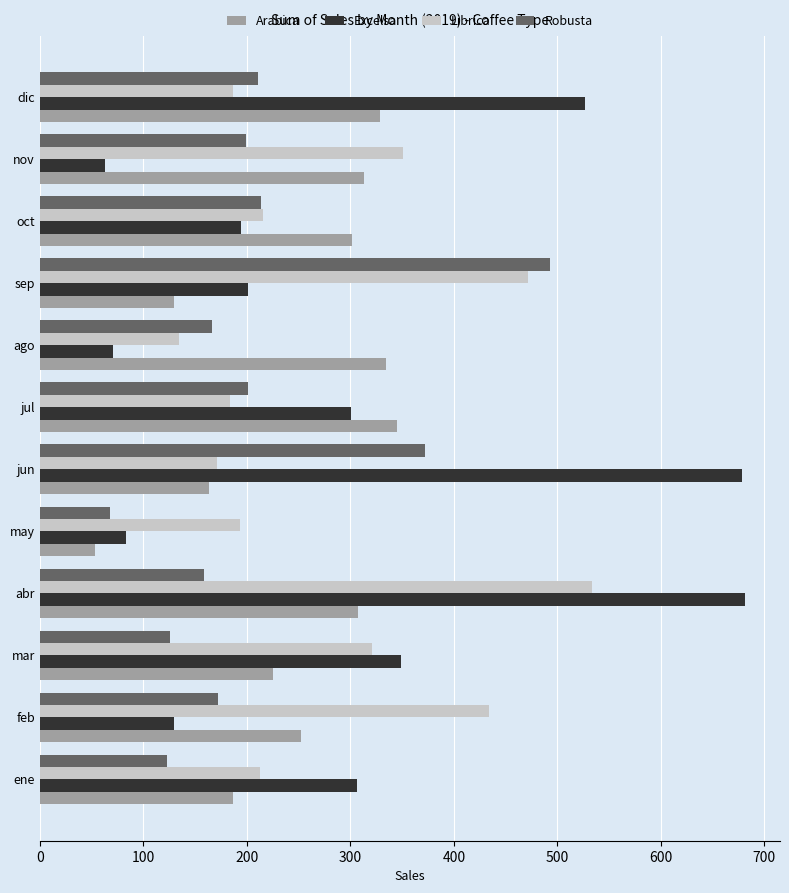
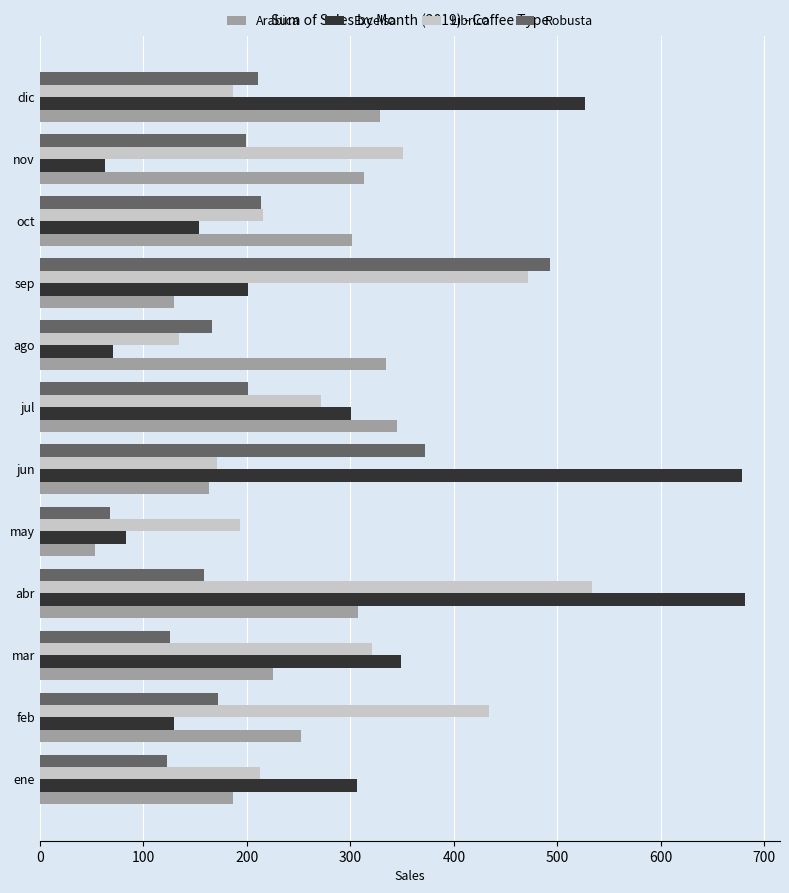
Excelsa, oct: 194 -> 154
Librica, jul: 184 -> 271
